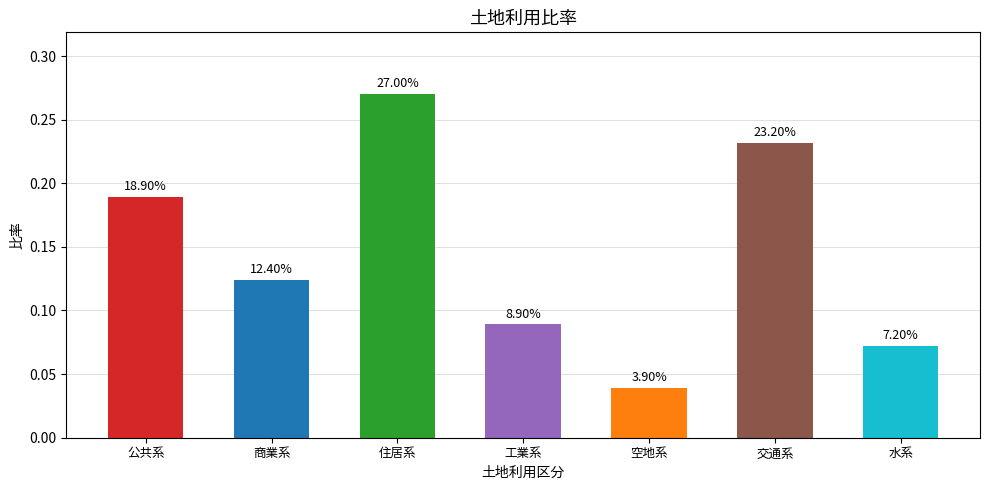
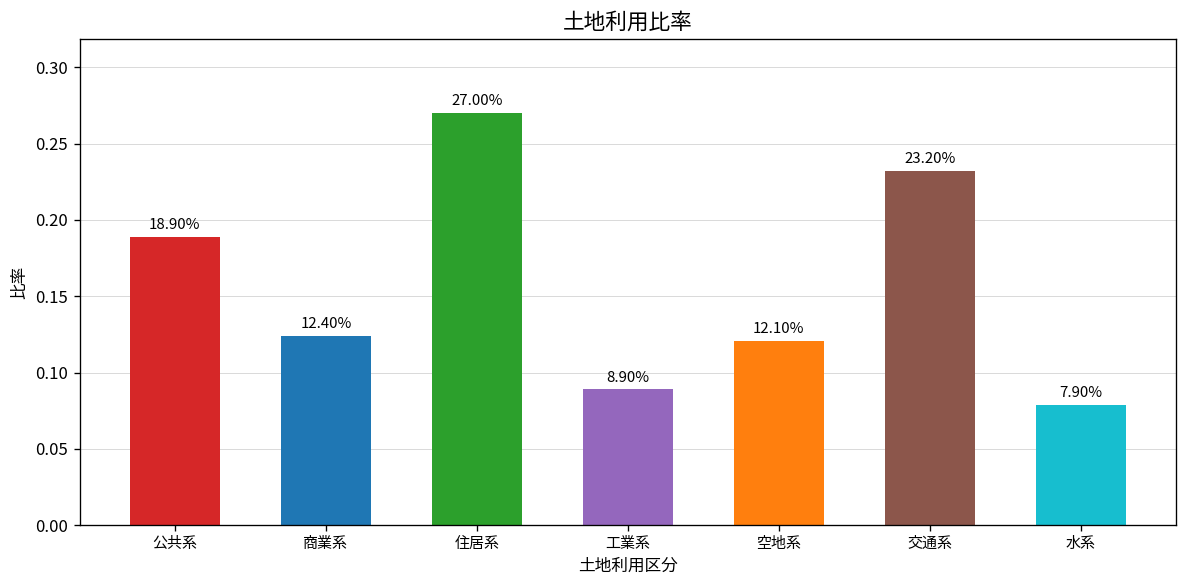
空地系: 3.90% -> 12.10%
水系: 7.20% -> 7.90%
